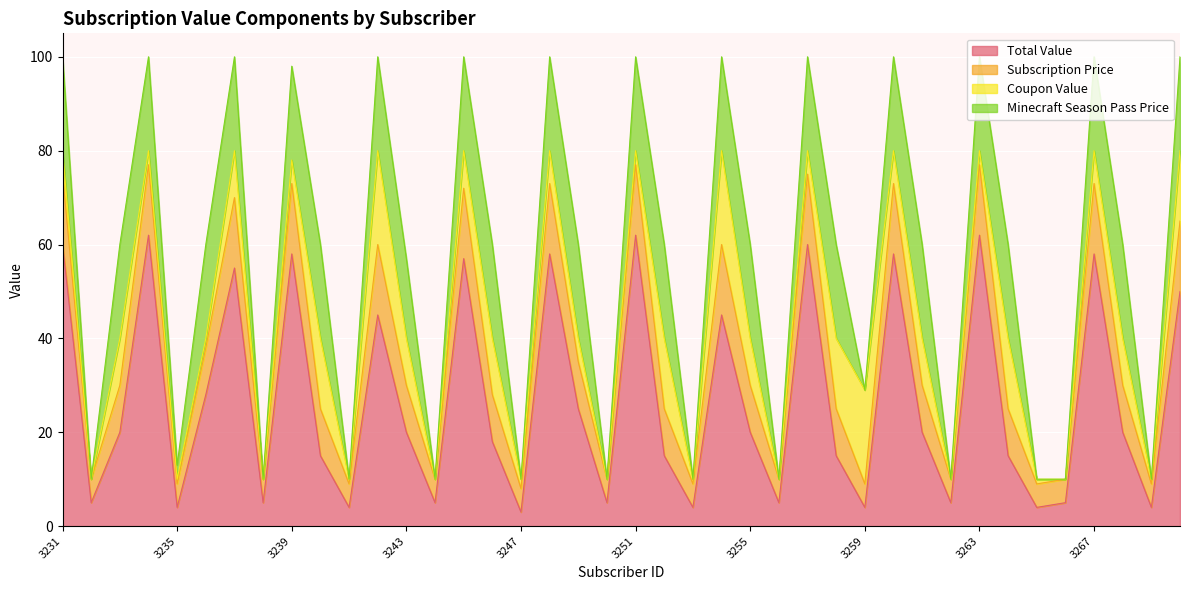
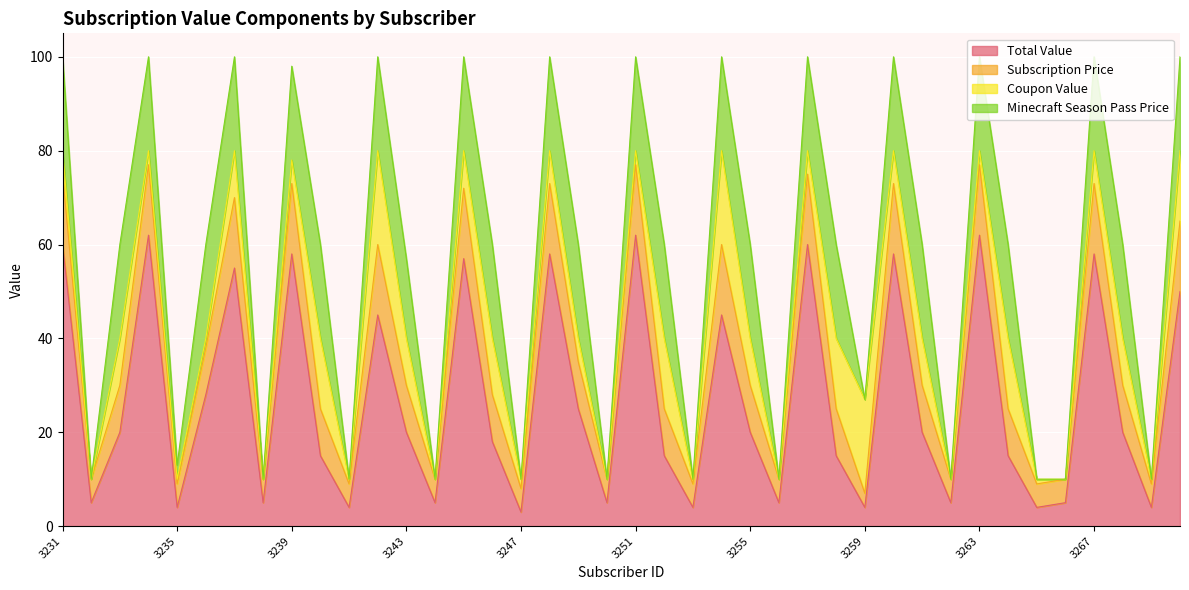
Subscription Price, 3259: 5 -> 3
